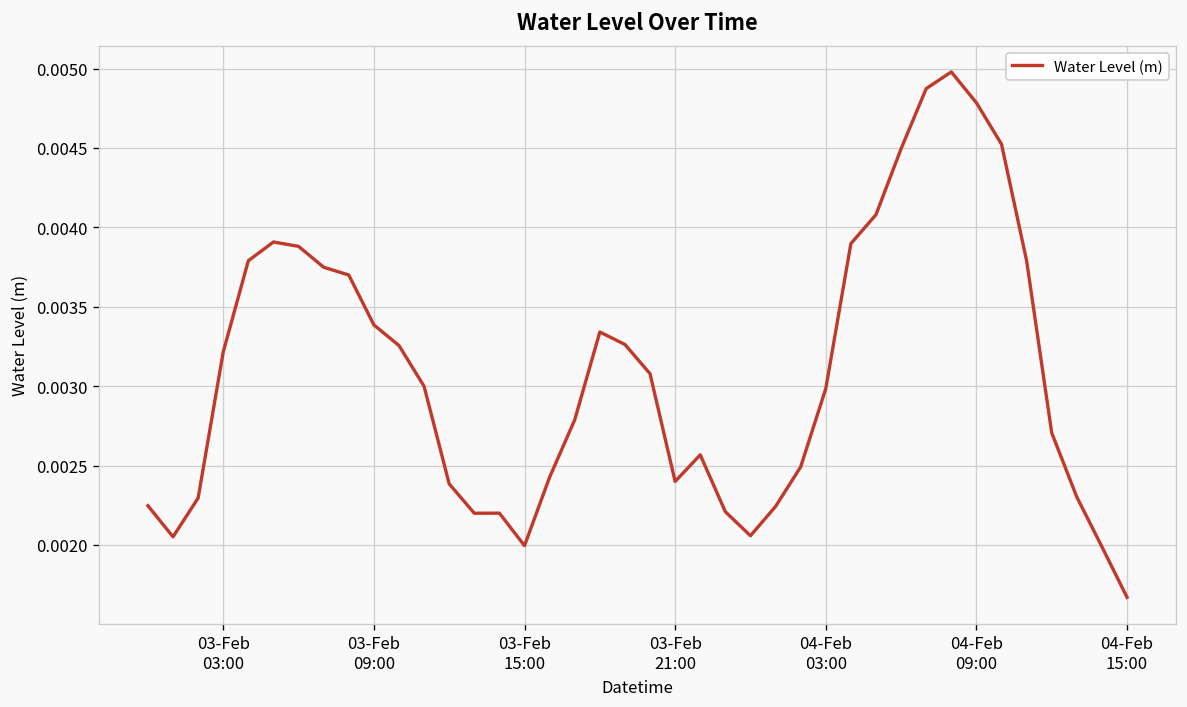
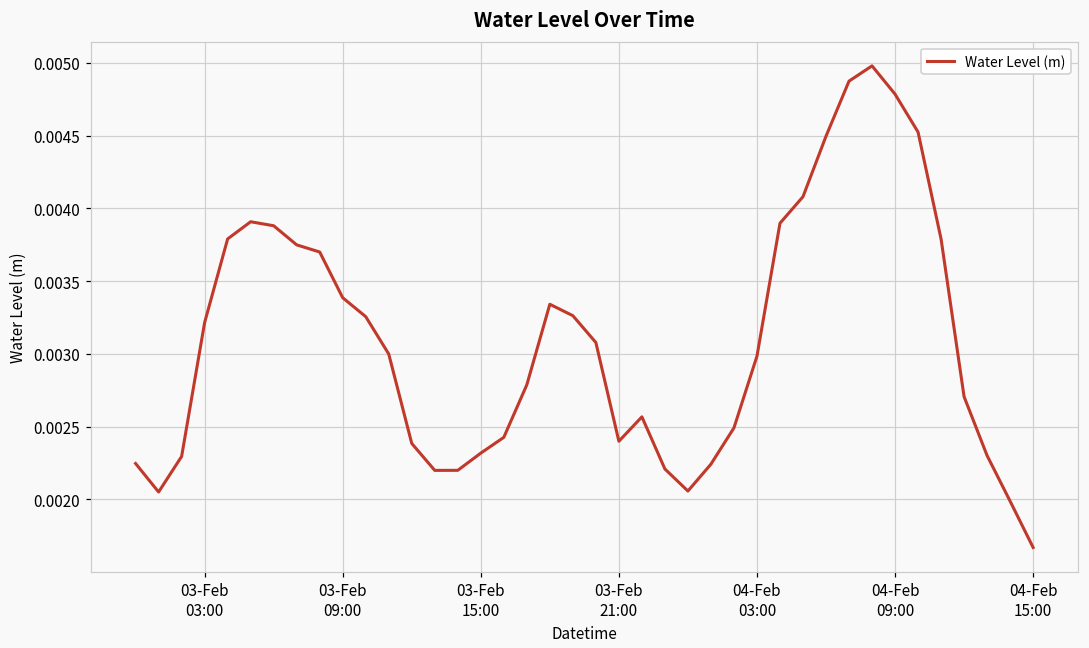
03-Feb 15:00: 0.00200 -> 0.00232
